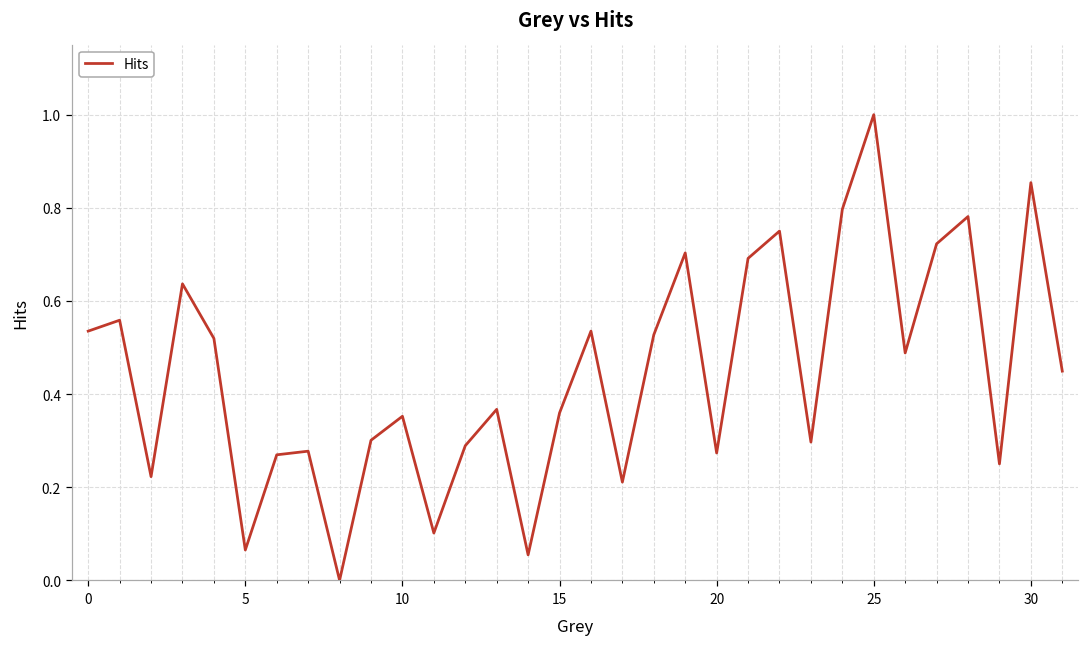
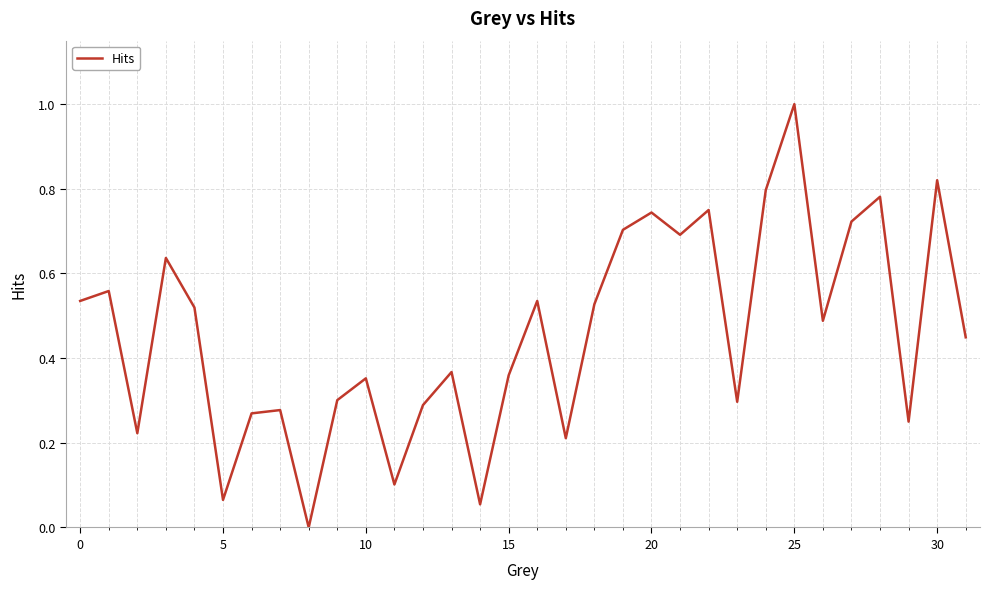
20: 0.27 -> 0.74
30: 0.85 -> 0.82
